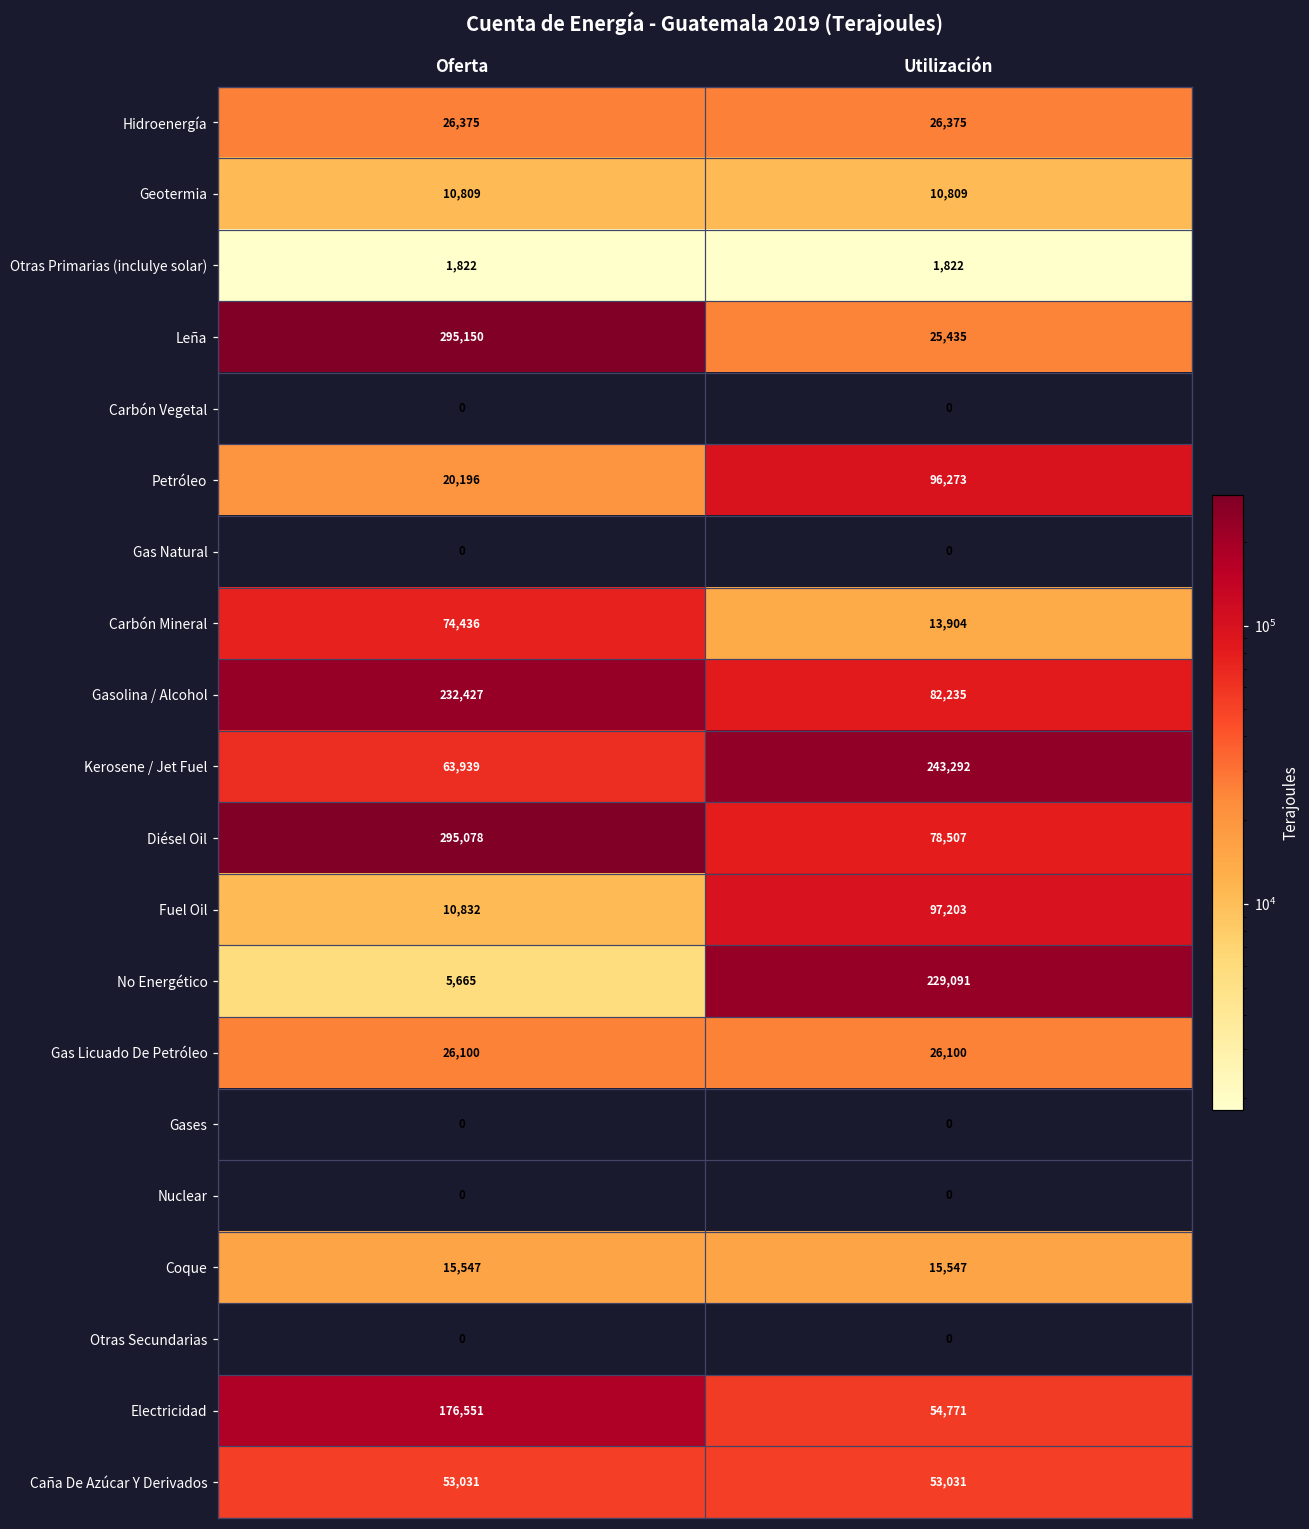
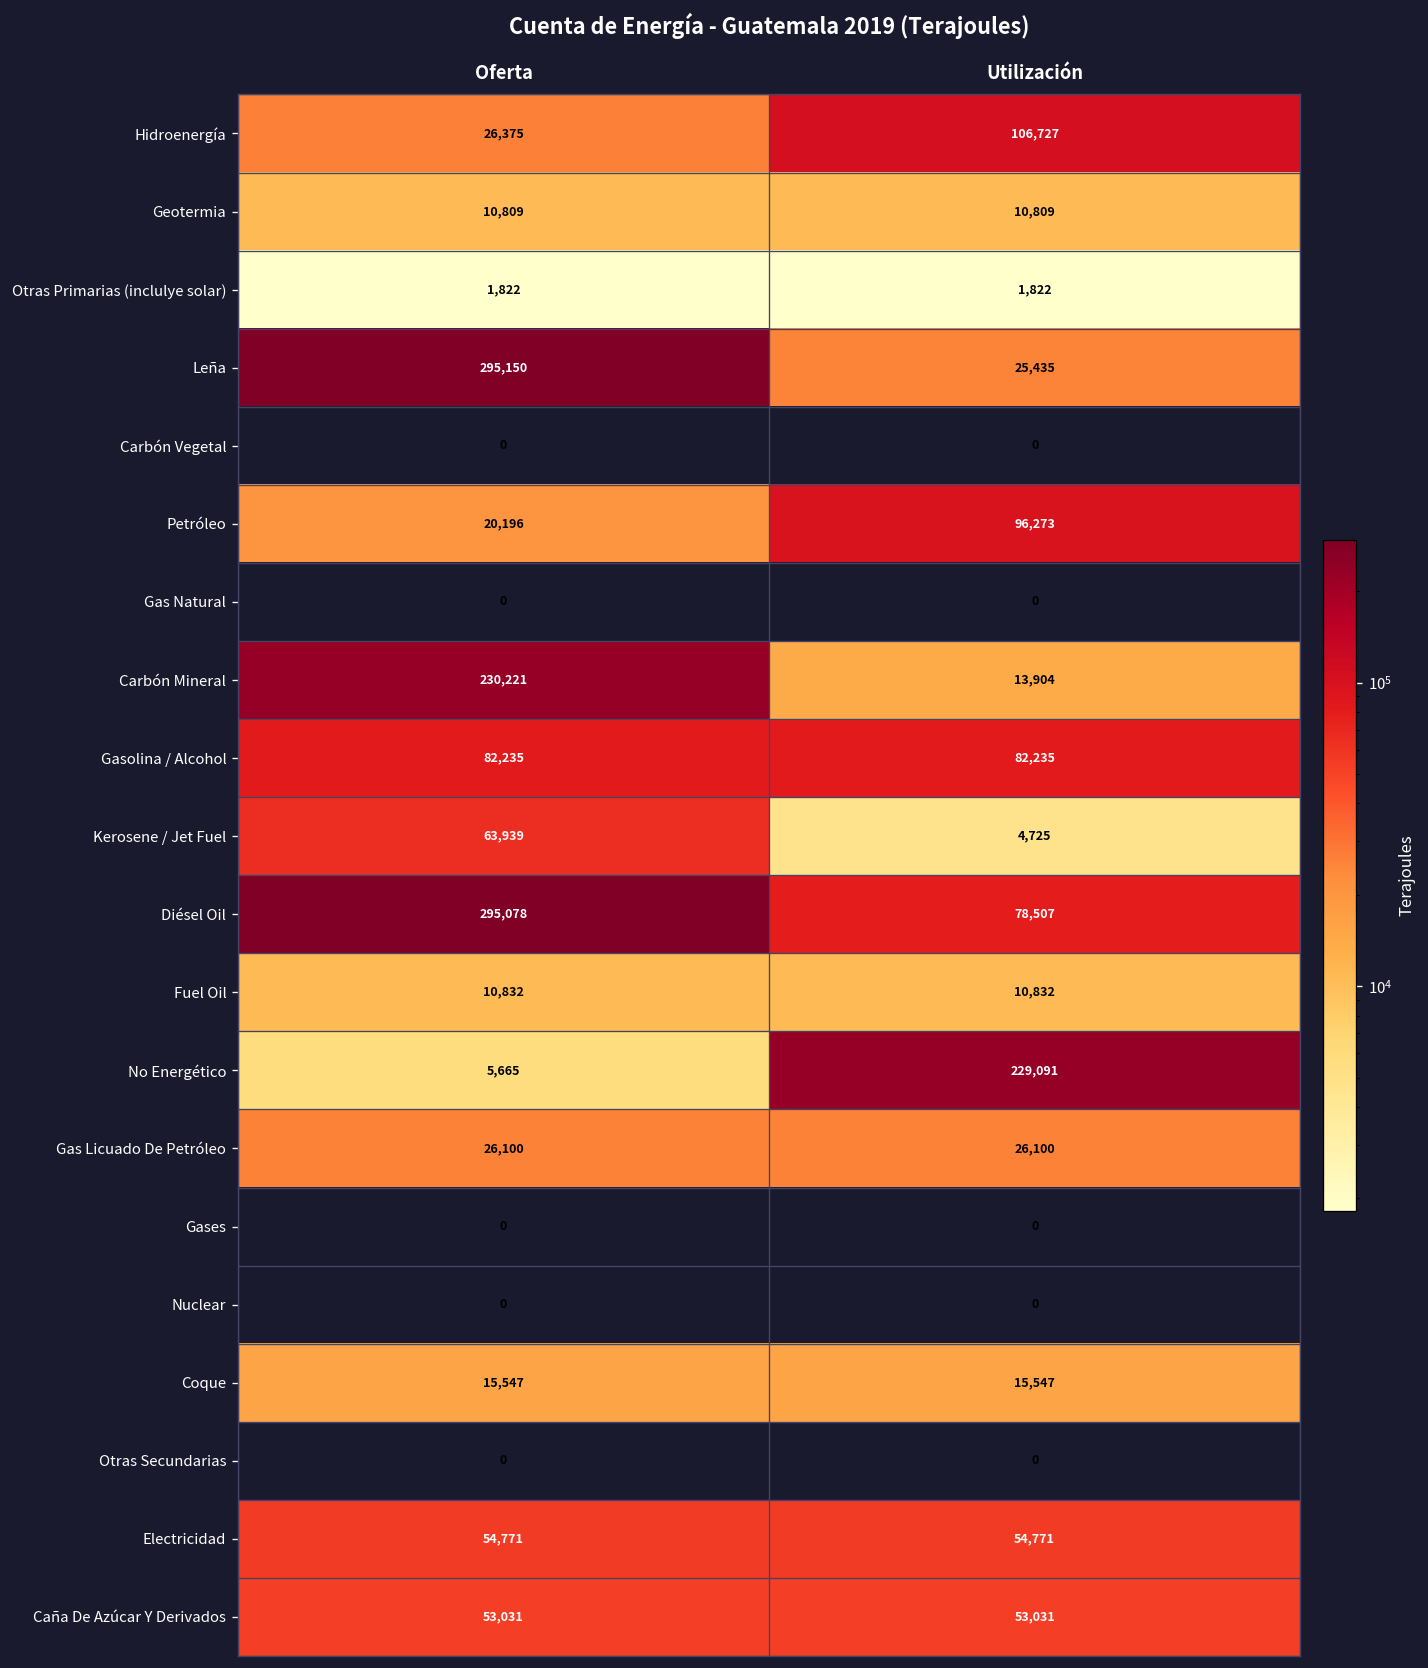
Hidroenergía, Utilización: 26,375 -> 106,727
Carbón Mineral, Oferta: 74,436 -> 230,221
Gasolina / Alcohol, Oferta: 232,427 -> 82,235
Kerosene / Jet Fuel, Utilización: 243,292 -> 4,725
Fuel Oil, Utilización: 97,203 -> 10,832
Electricidad, Oferta: 176,551 -> 54,771
